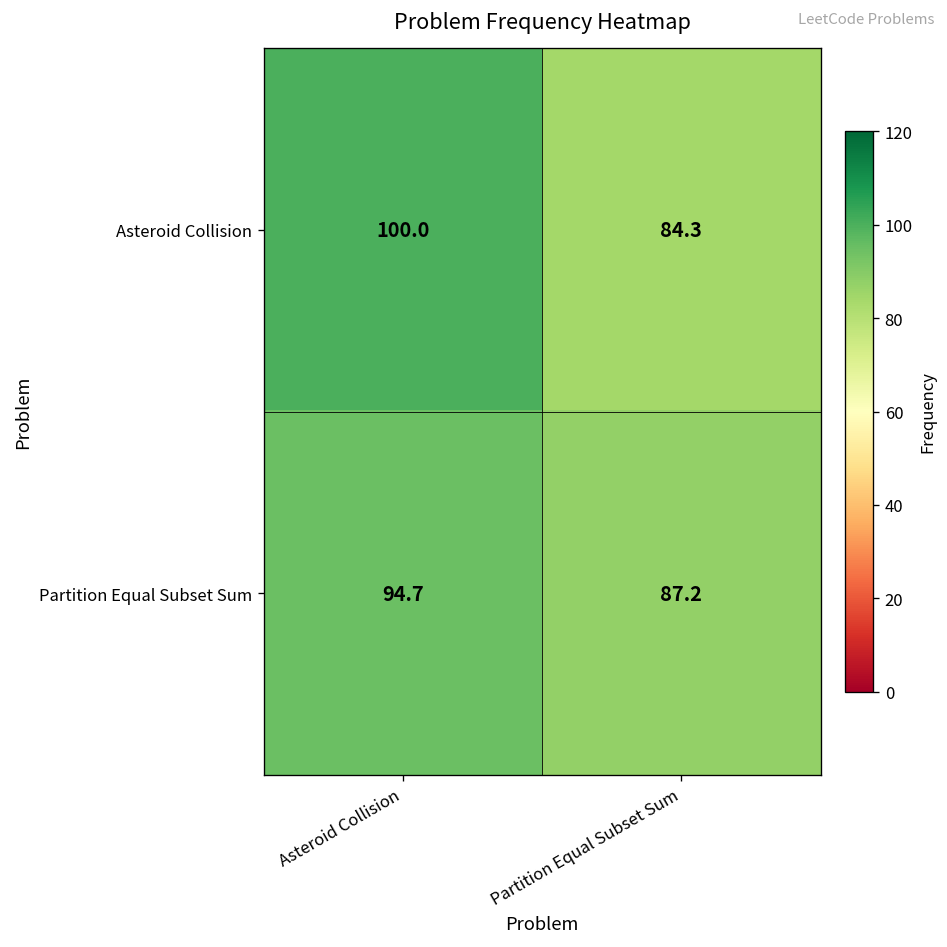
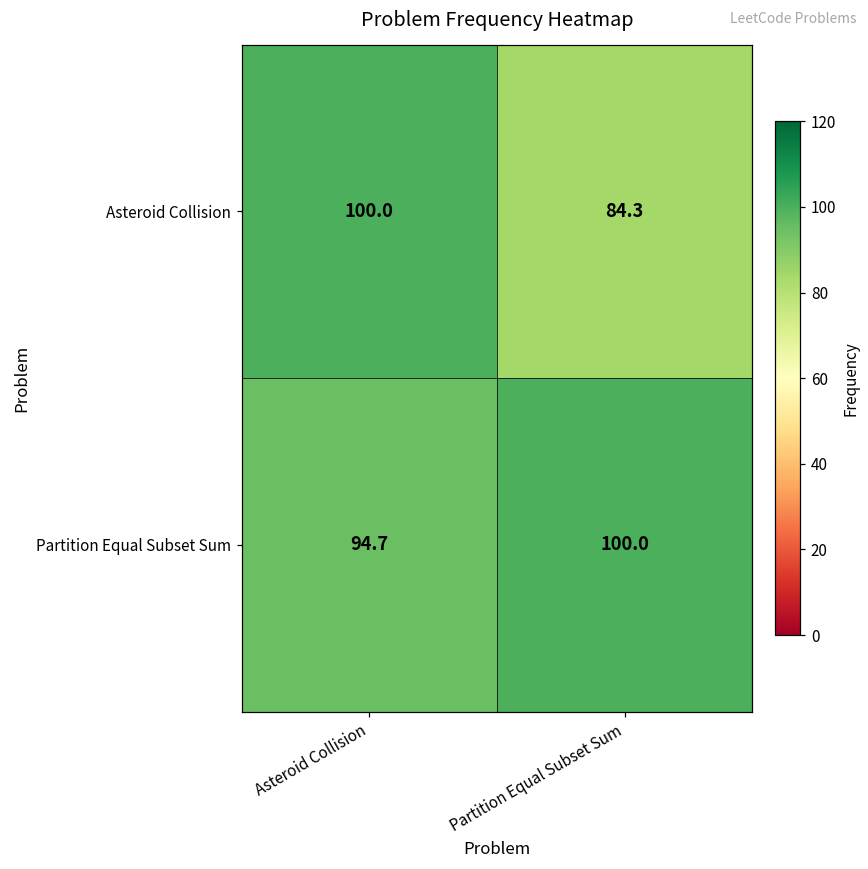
Partition Equal Subset Sum, Partition Equal Subset Sum: 87.2 -> 100.0
